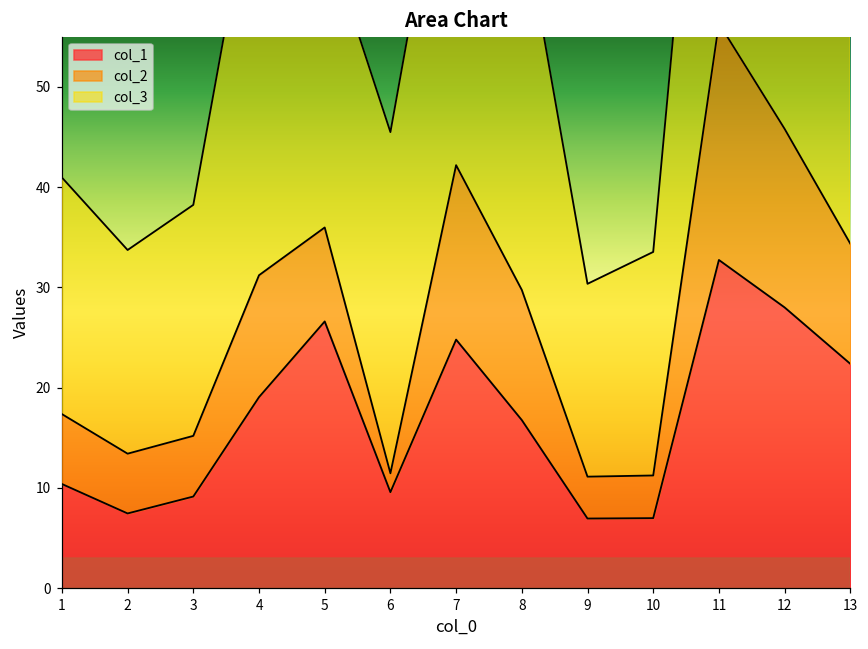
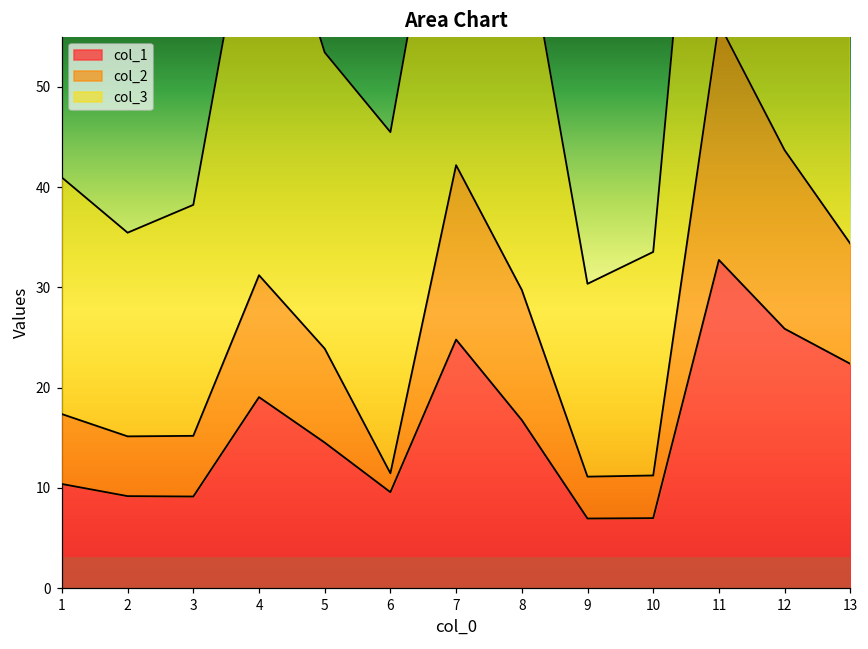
col_1, 2: 7 -> 9
col_1, 5: 27 -> 15
col_1, 12: 28 -> 26
